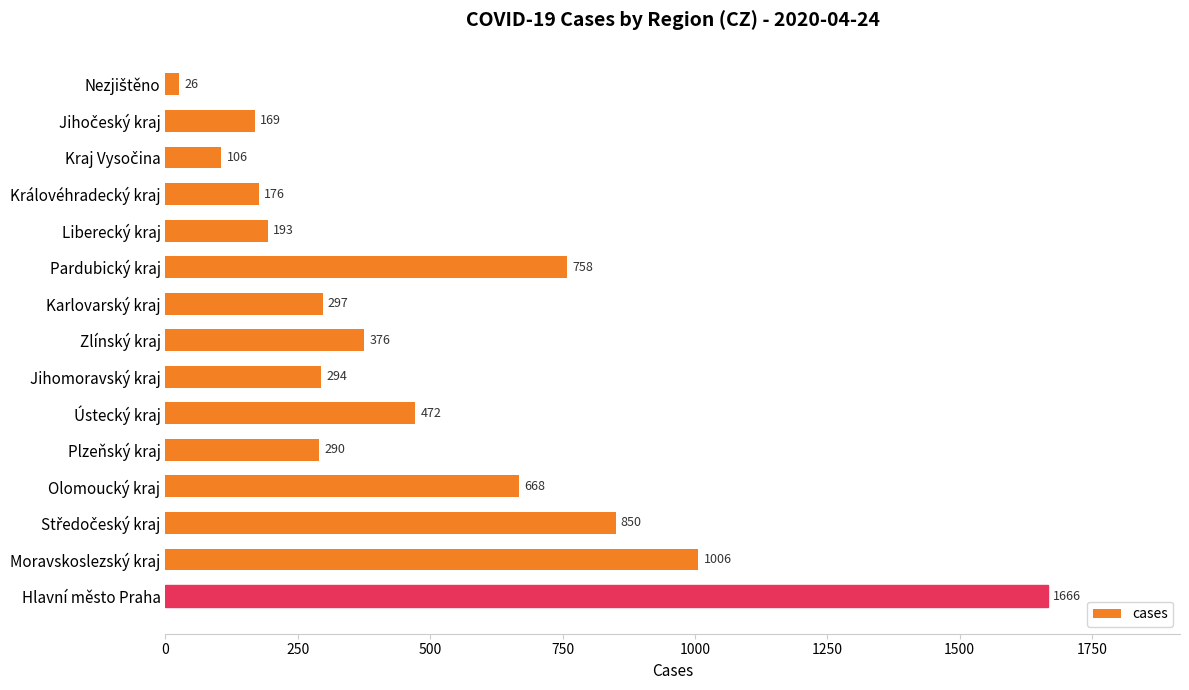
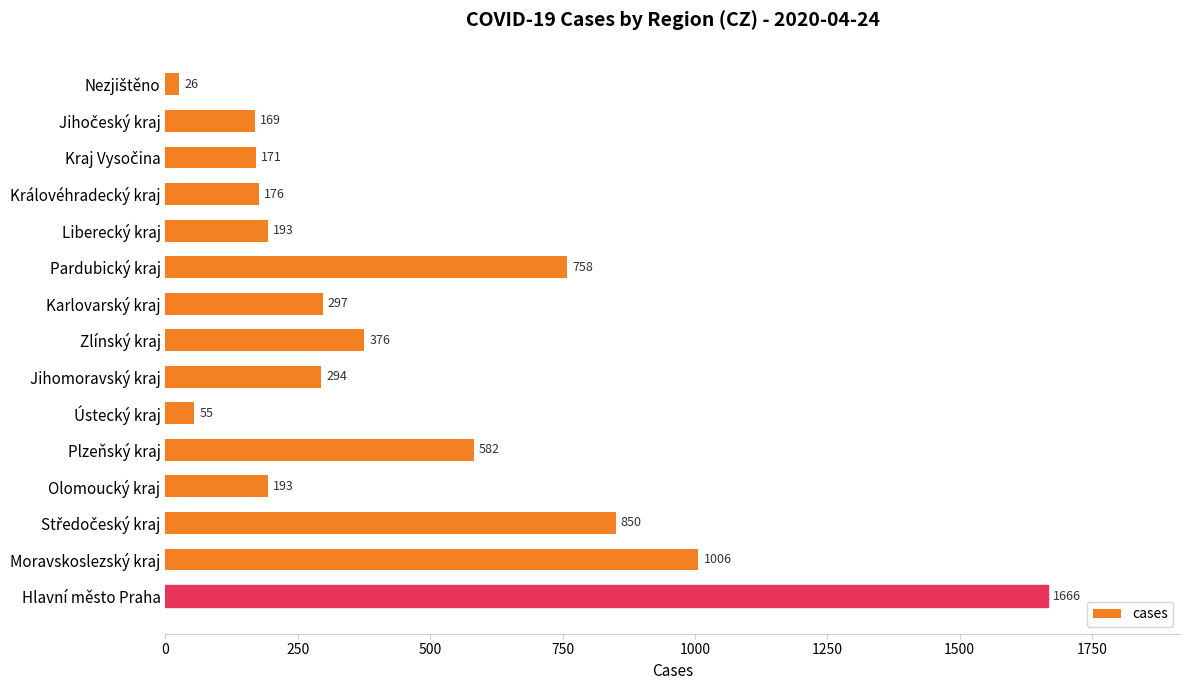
Kraj Vysočina: 106 -> 171
Ústecký kraj: 472 -> 55
Plzeňský kraj: 290 -> 582
Olomoucký kraj: 668 -> 193
